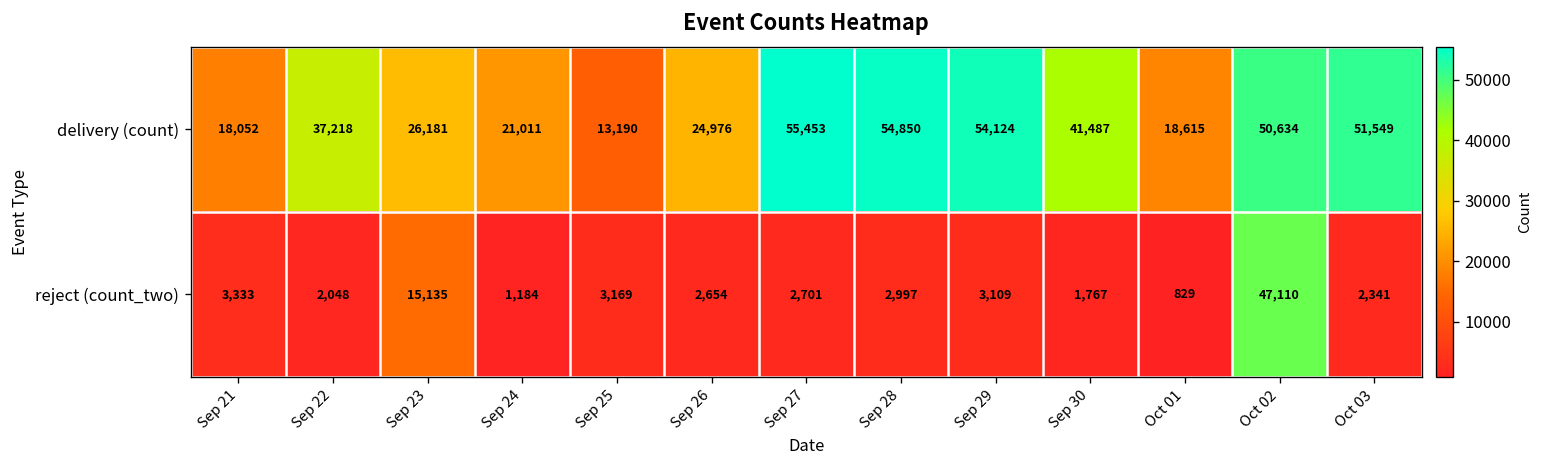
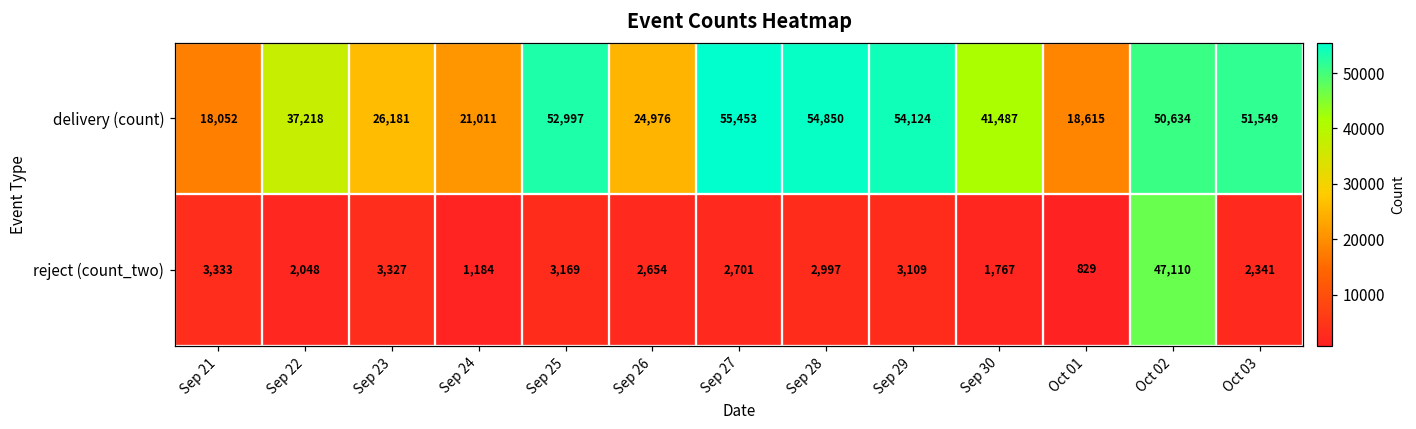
delivery (count), Sep 25: 13,190 -> 52,997
reject (count_two), Sep 23: 15,135 -> 3,327
